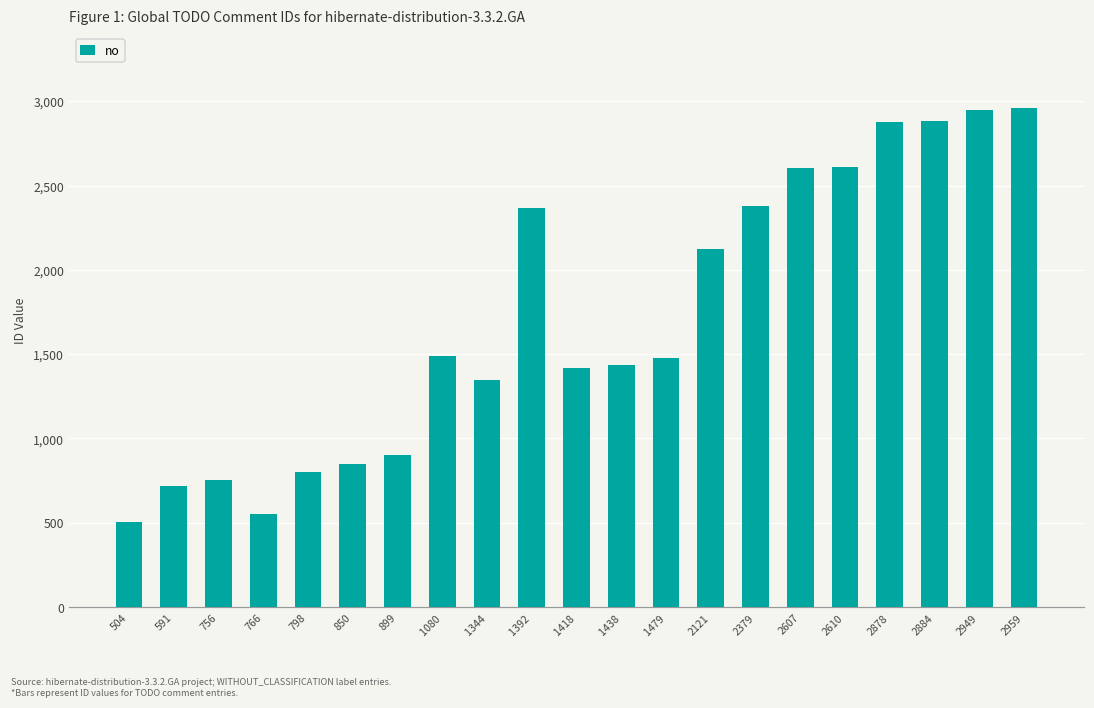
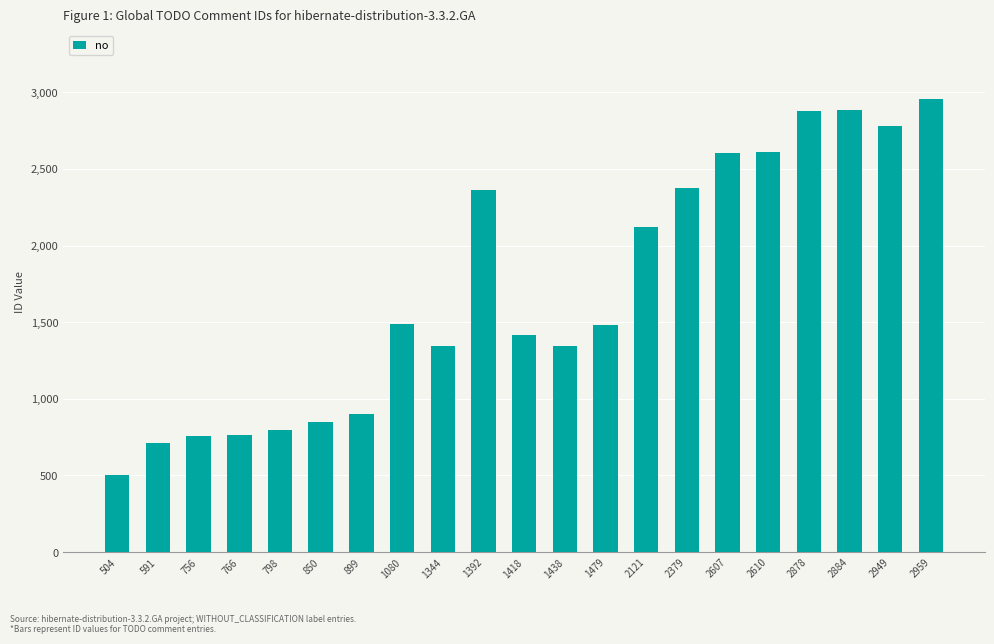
766: 550 -> 770
1438: 1,440 -> 1,350
2949: 2,950 -> 2,780
